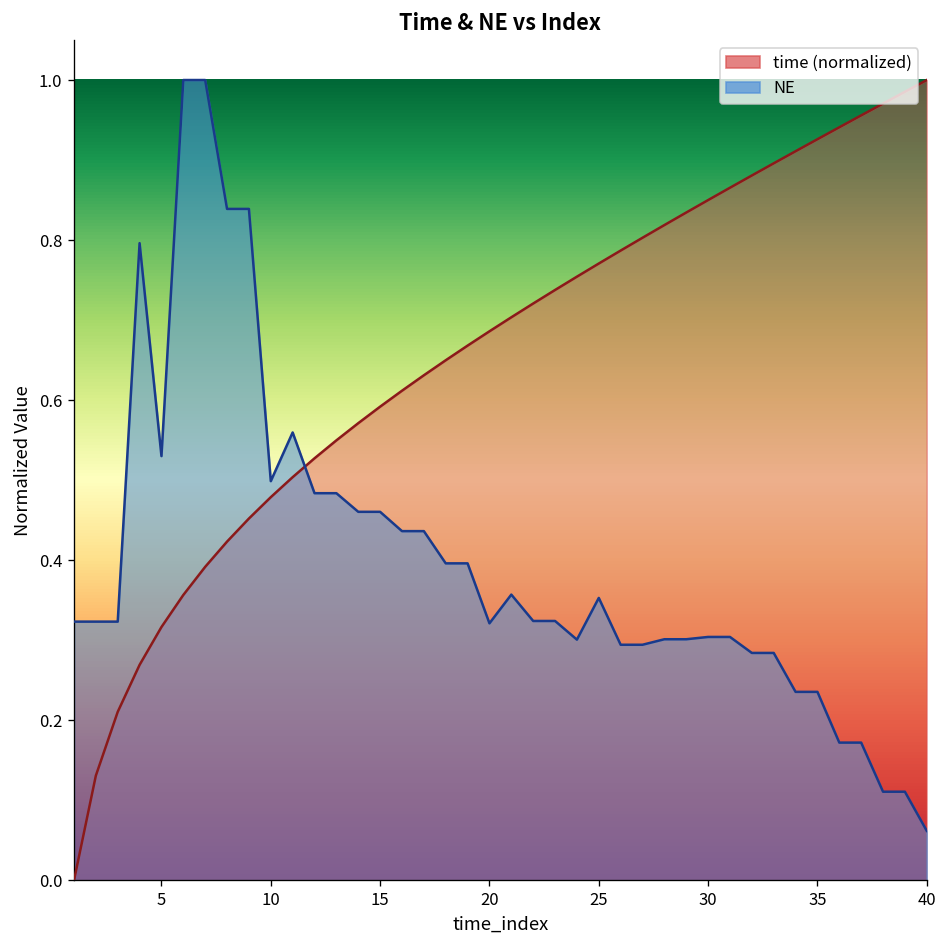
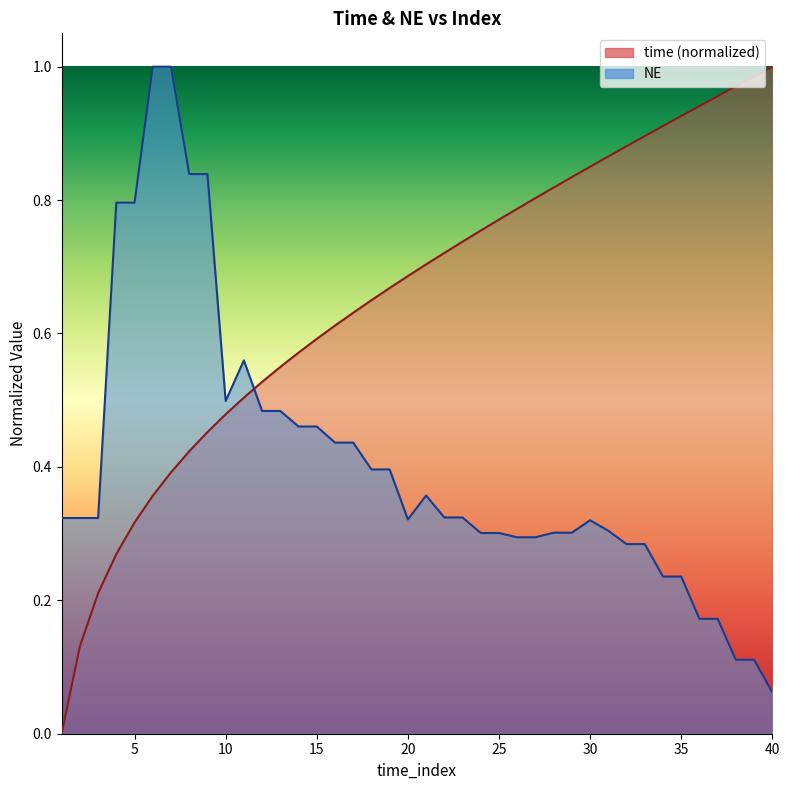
NE, 5: 0.53 -> 0.80
NE, 25: 0.35 -> 0.30
NE, 30: 0.30 -> 0.32
